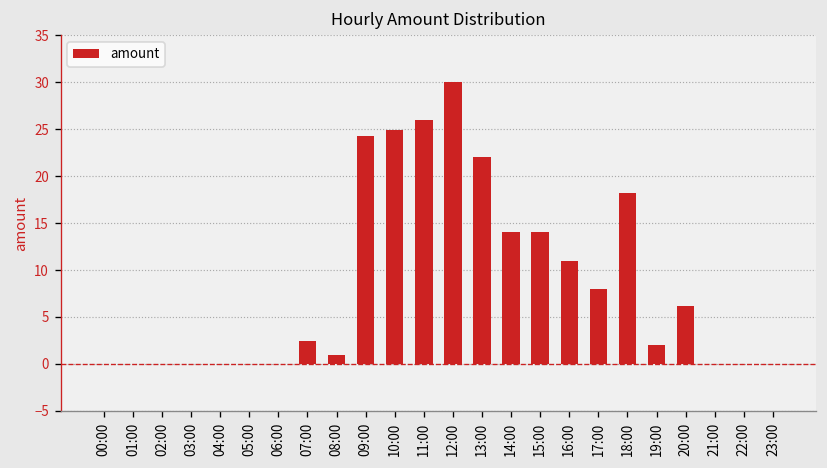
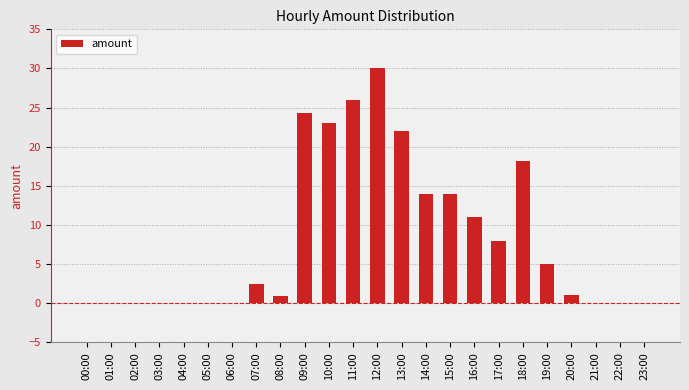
10:00: 25 -> 23
19:00: 2 -> 5
20:00: 6 -> 1
